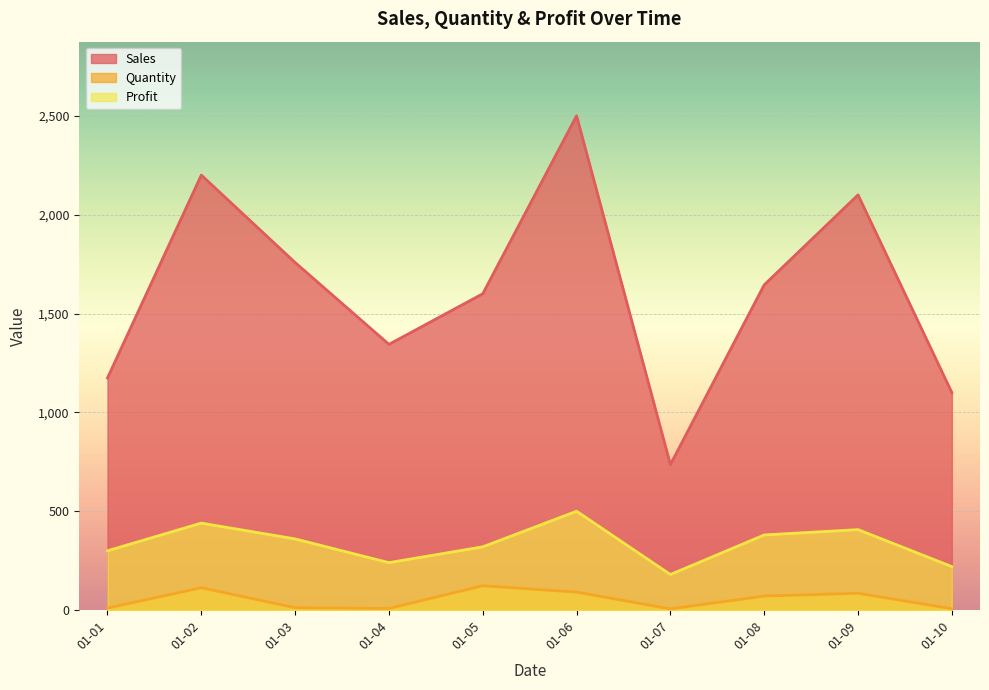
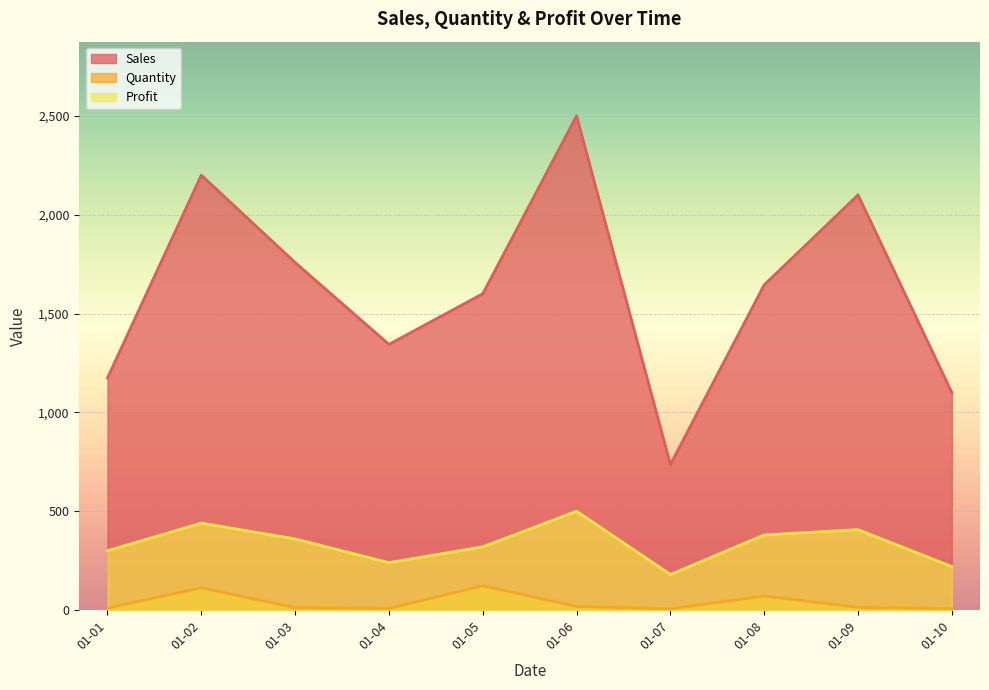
Quantity, 01-06: 90 -> 20
Quantity, 01-09: 90 -> 10
